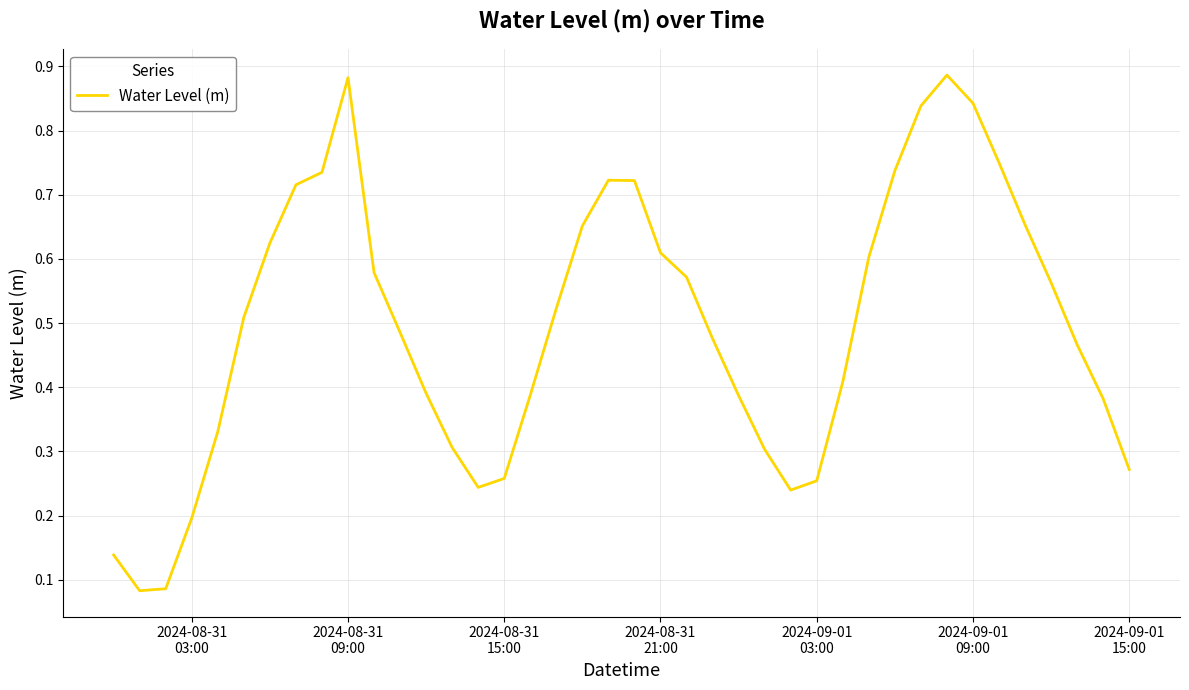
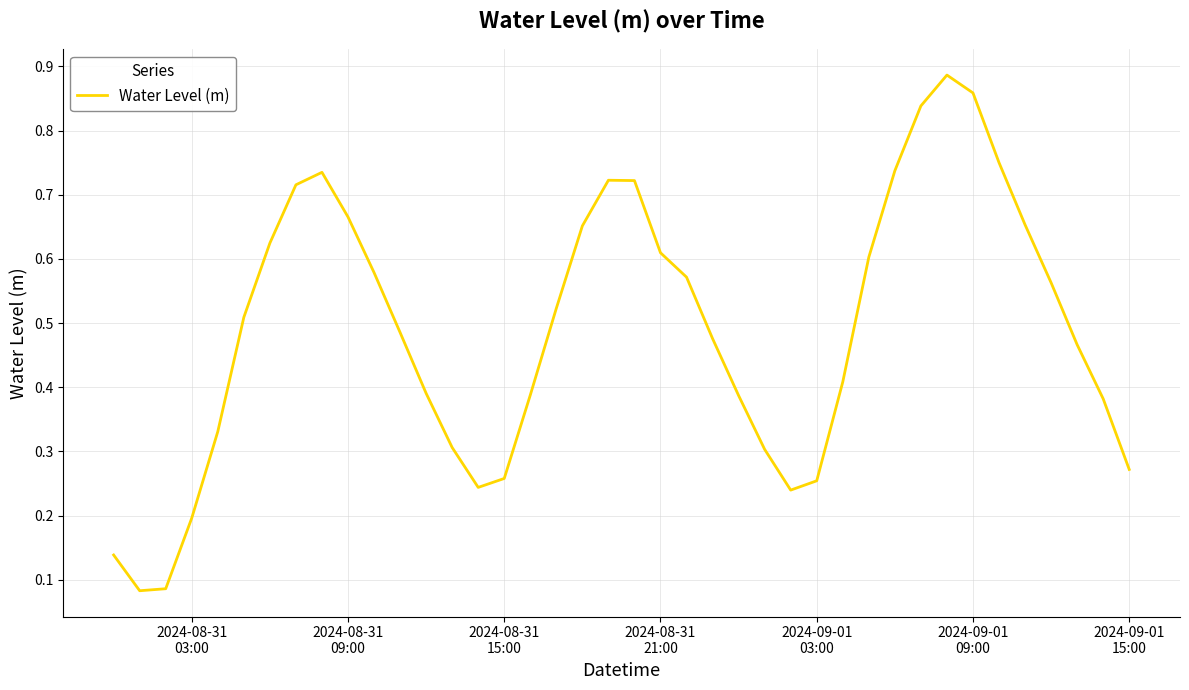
2024-08-31 09:00: 0.88 -> 0.67
2024-09-01 09:00: 0.84 -> 0.86
